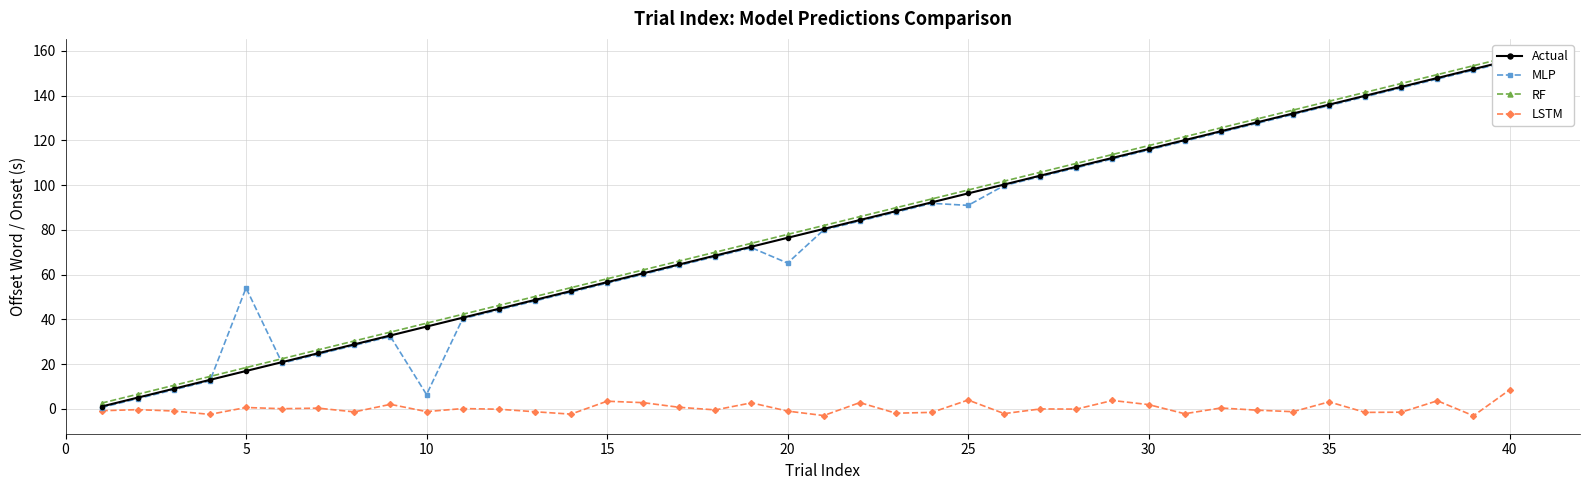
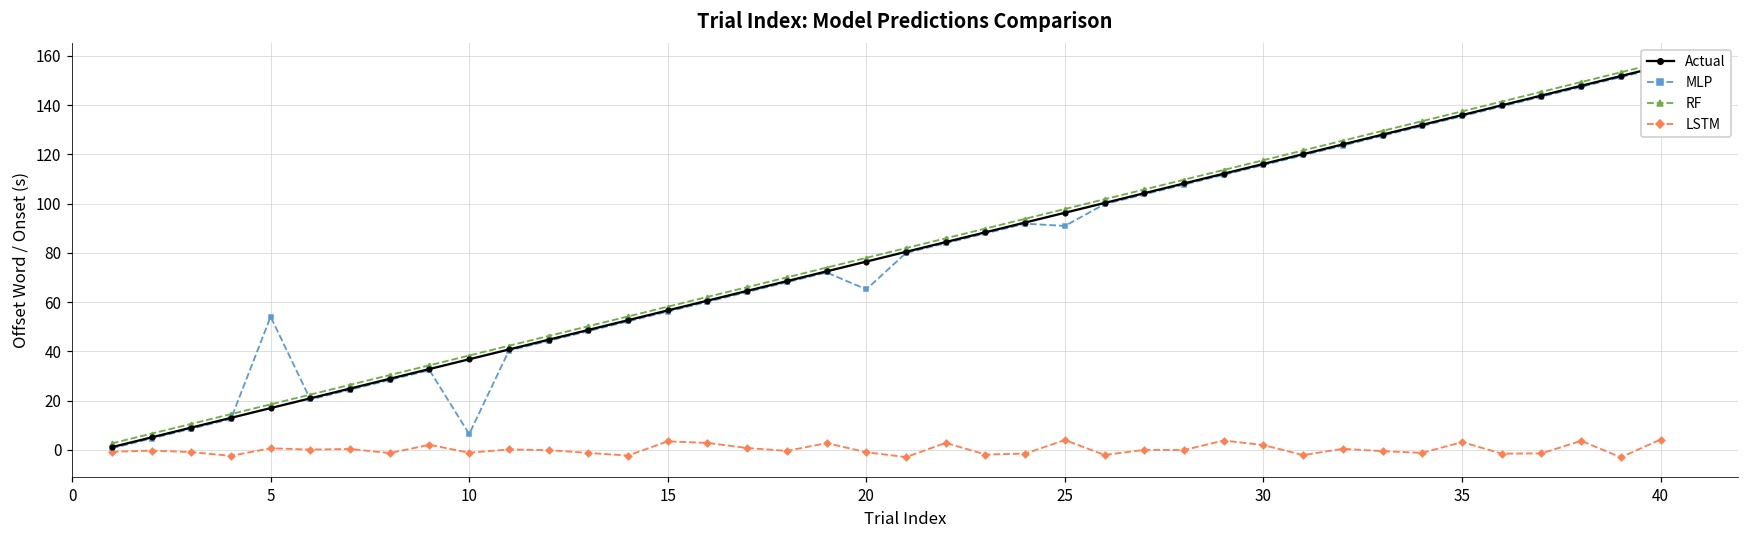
LSTM, 40: 9 -> 4
